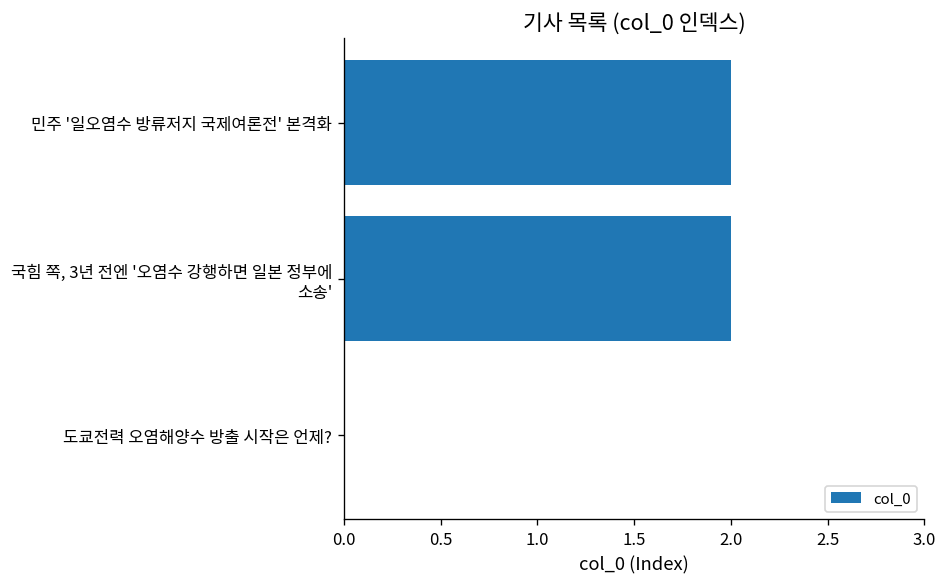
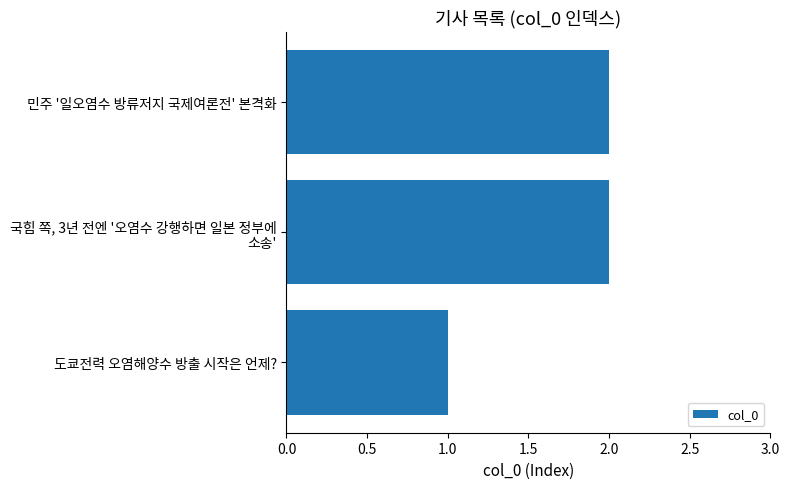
도쿄전력 오염해양수 방출 시작은 언제?: 0 -> 1
